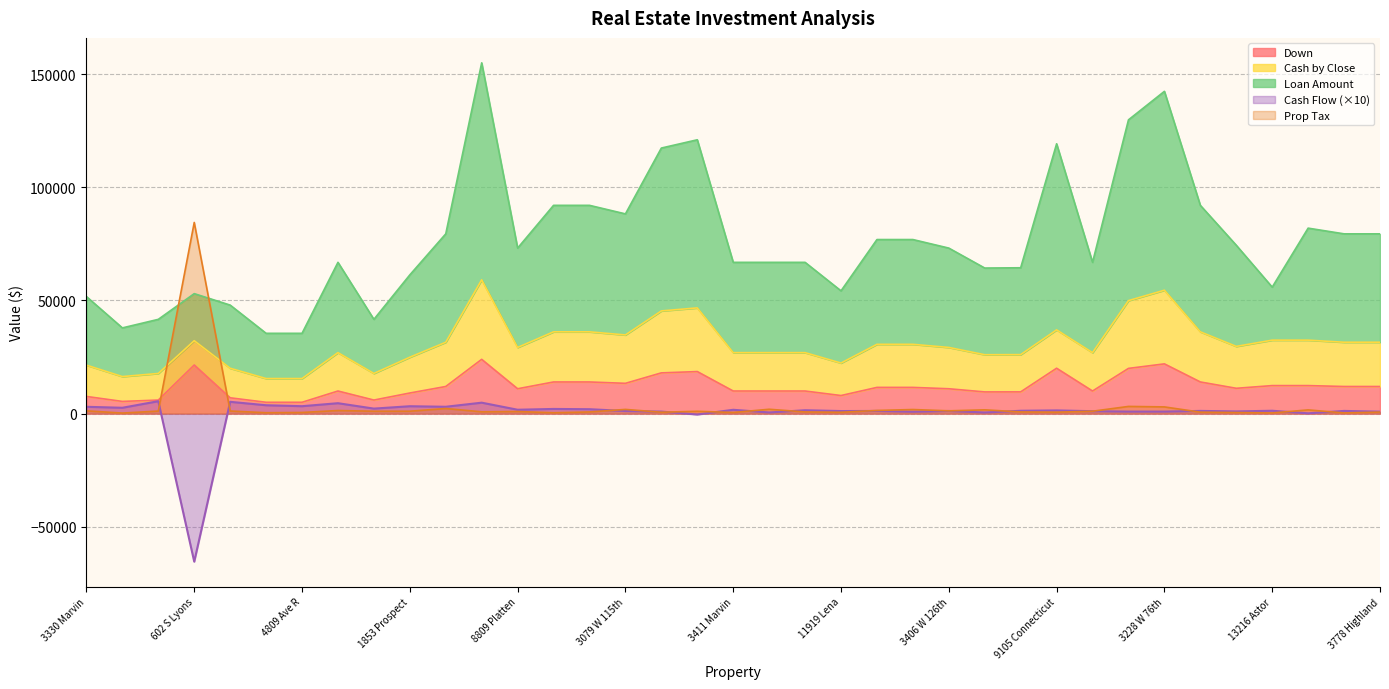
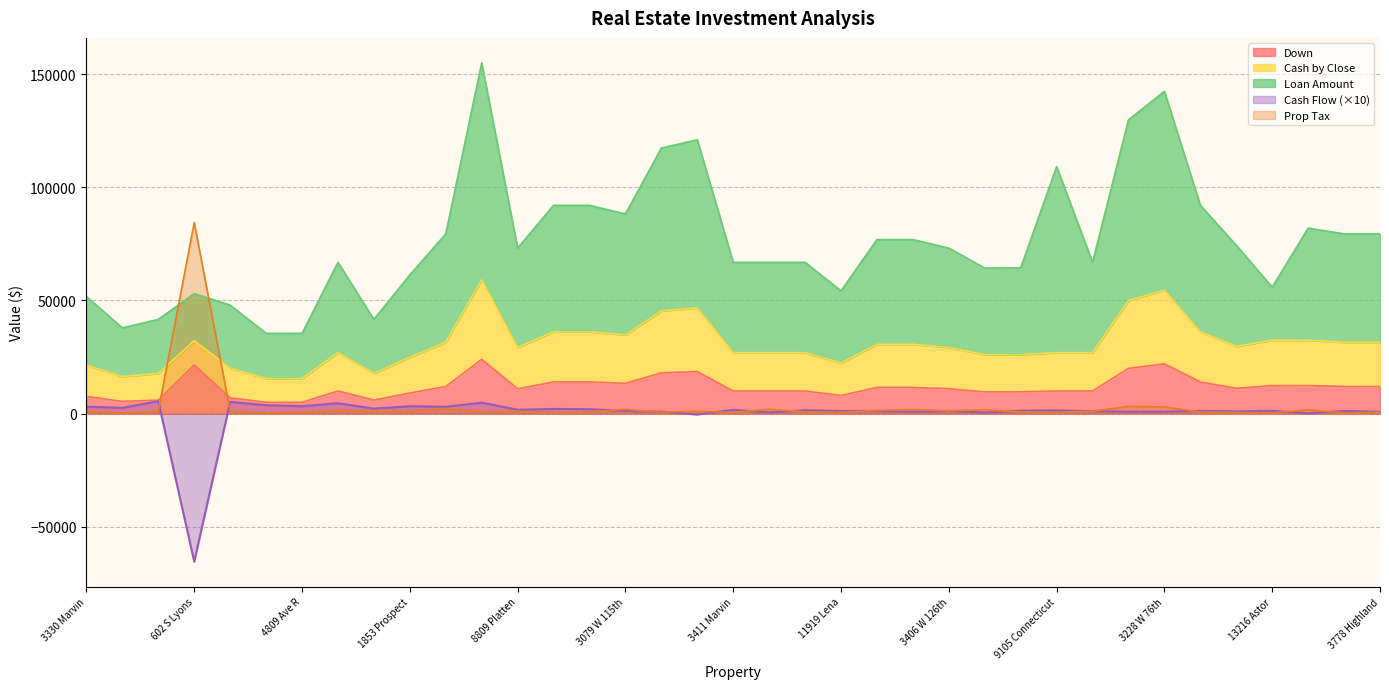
Down, 9105 Connecticut: 20000 -> 10000
